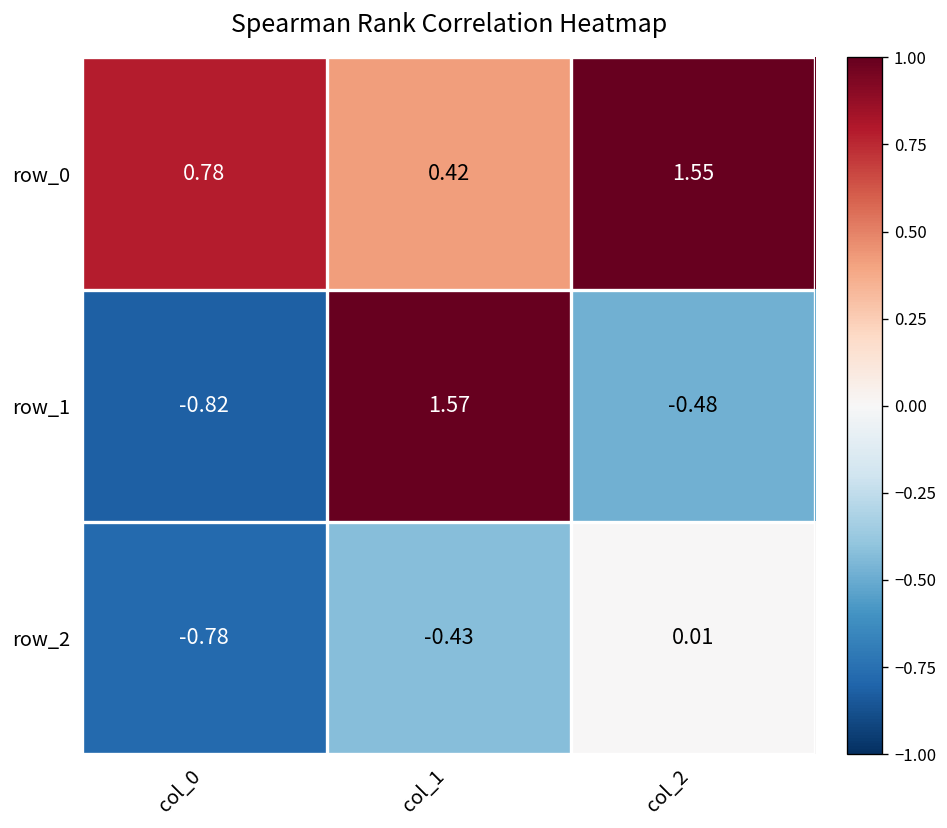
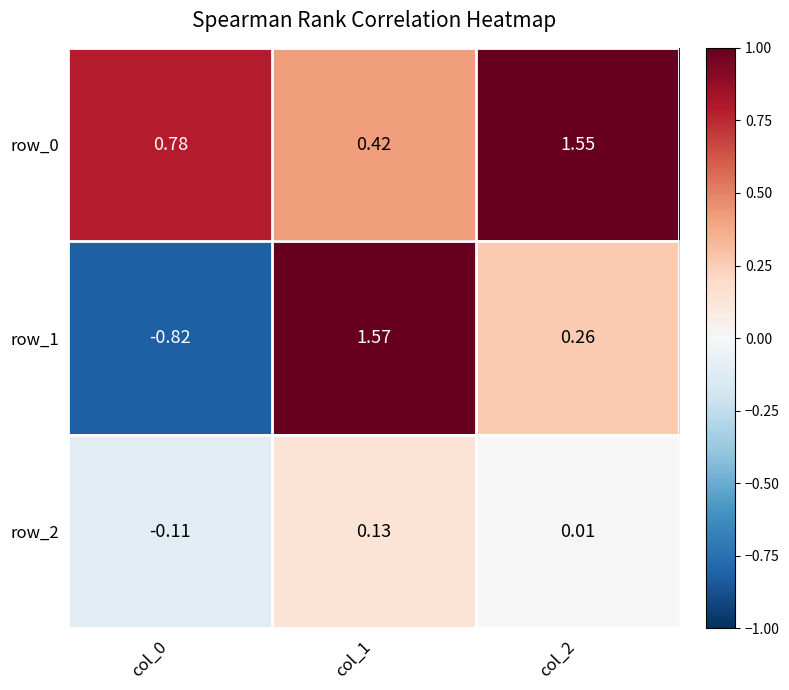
row_1, col_2: -0.48 -> 0.26
row_2, col_0: -0.78 -> -0.11
row_2, col_1: -0.43 -> 0.13
